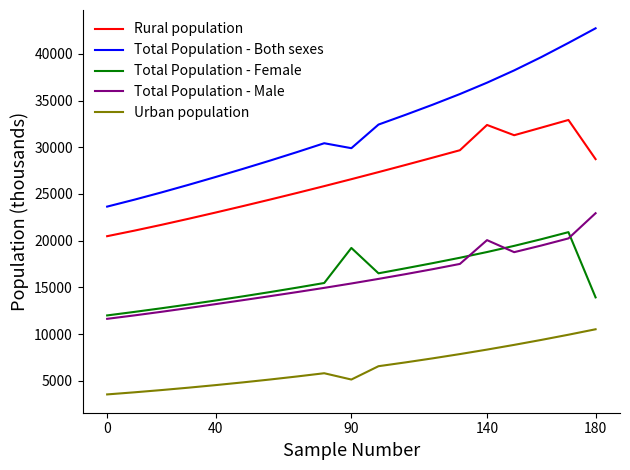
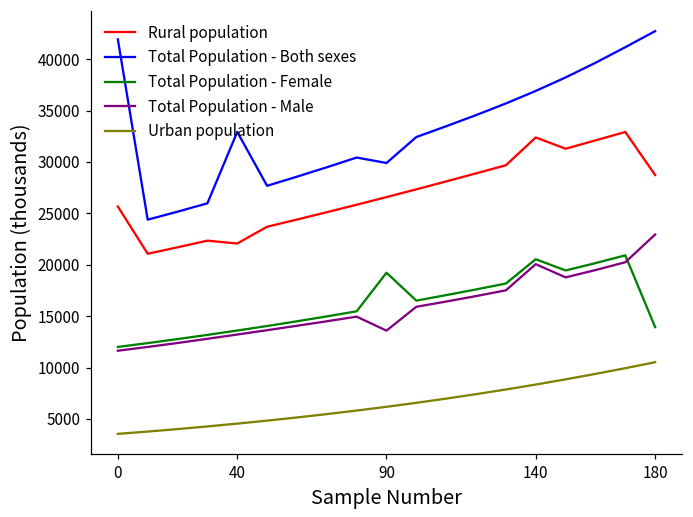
Rural population, 0: 20000 -> 26000
Total Population - Both sexes, 0: 24000 -> 42000
Rural population, 40: 23000 -> 22000
Total Population - Both sexes, 40: 27000 -> 33000
Total Population - Male, 90: 15000 -> 14000
Urban population, 90: 5000 -> 6000
Total Population - Female, 140: 19000 -> 21000
